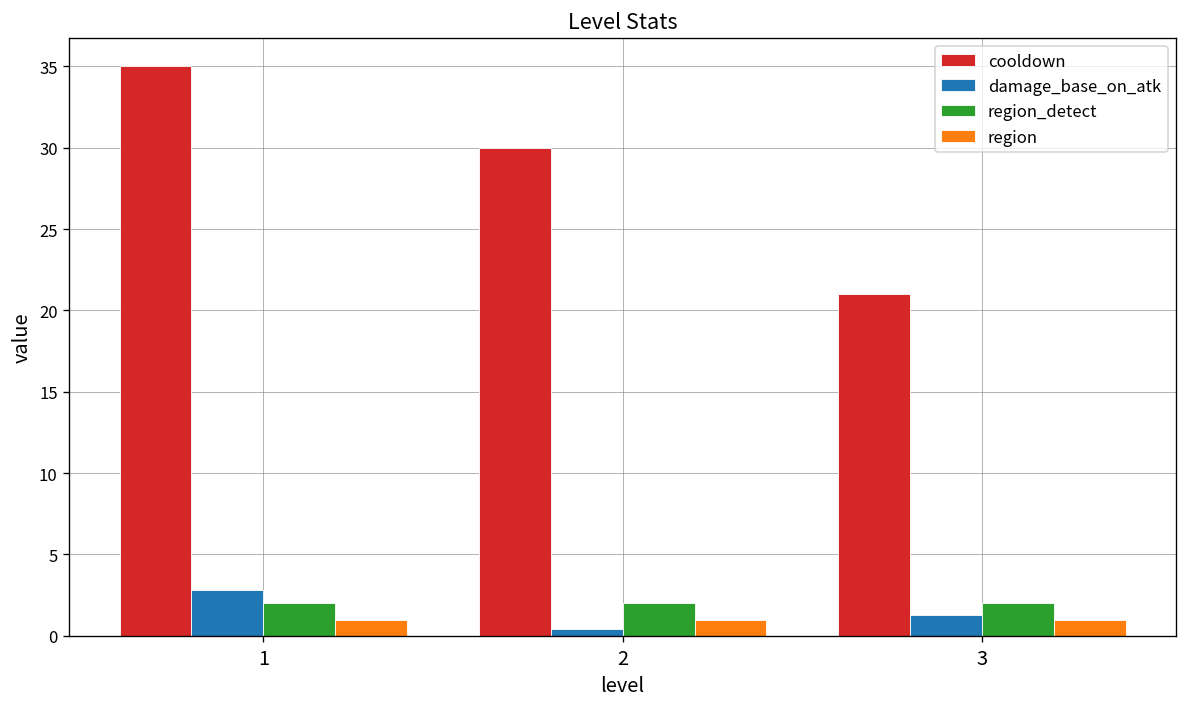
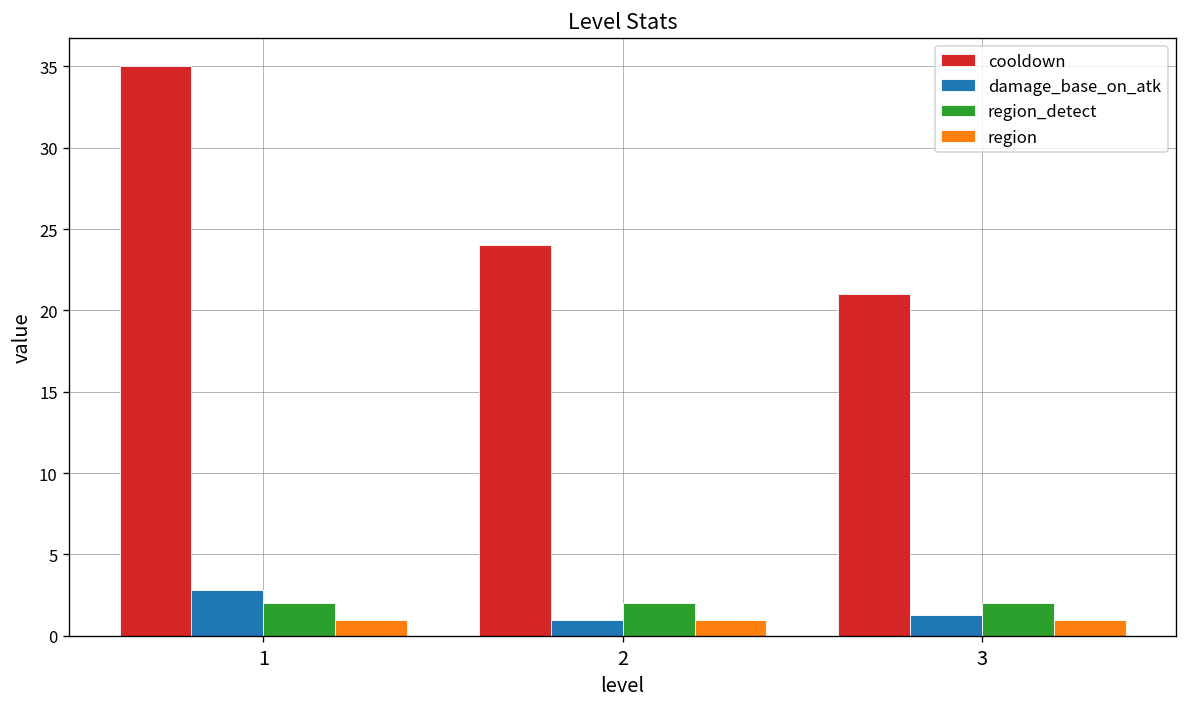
cooldown, 2: 30 -> 24
damage_base_on_atk, 2: 0.4 -> 1.0
